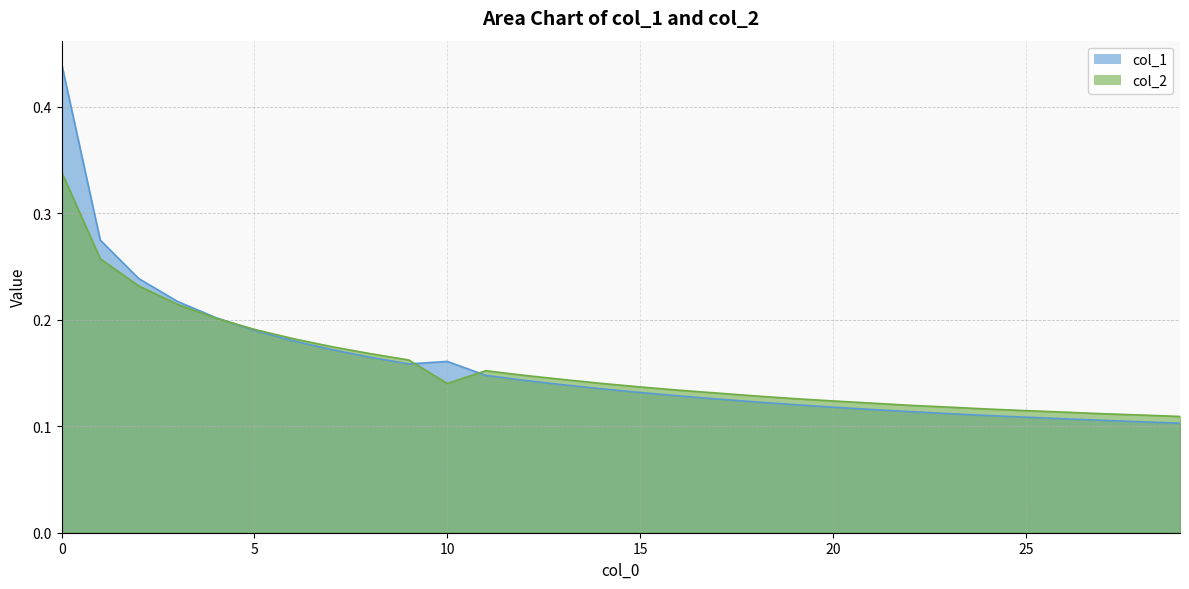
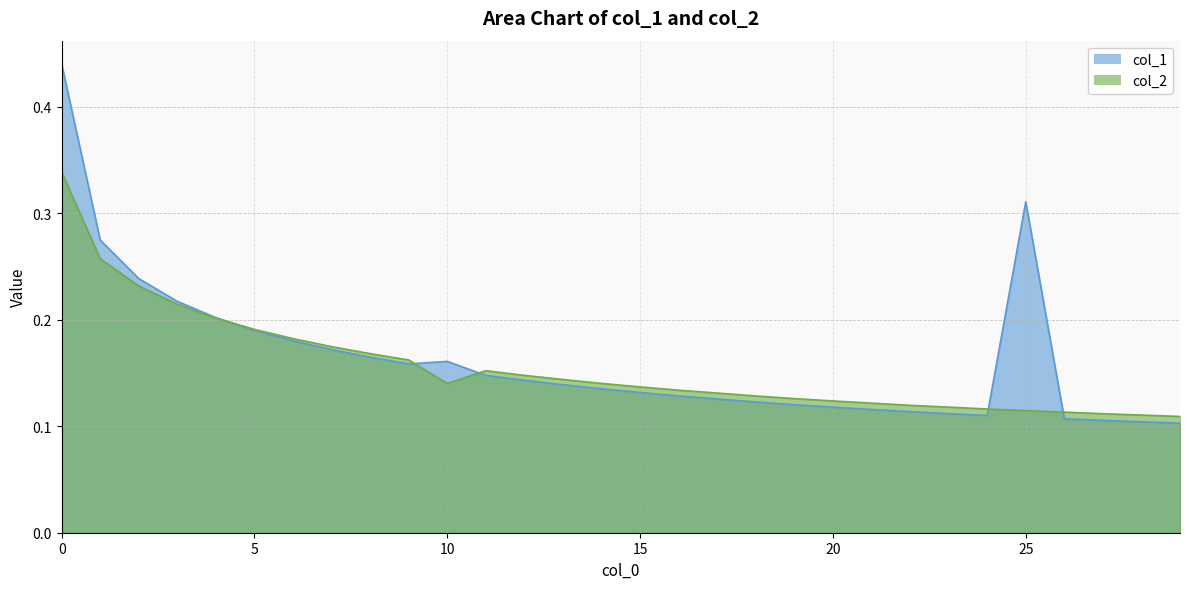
col_1, 25: 0.108 -> 0.311
